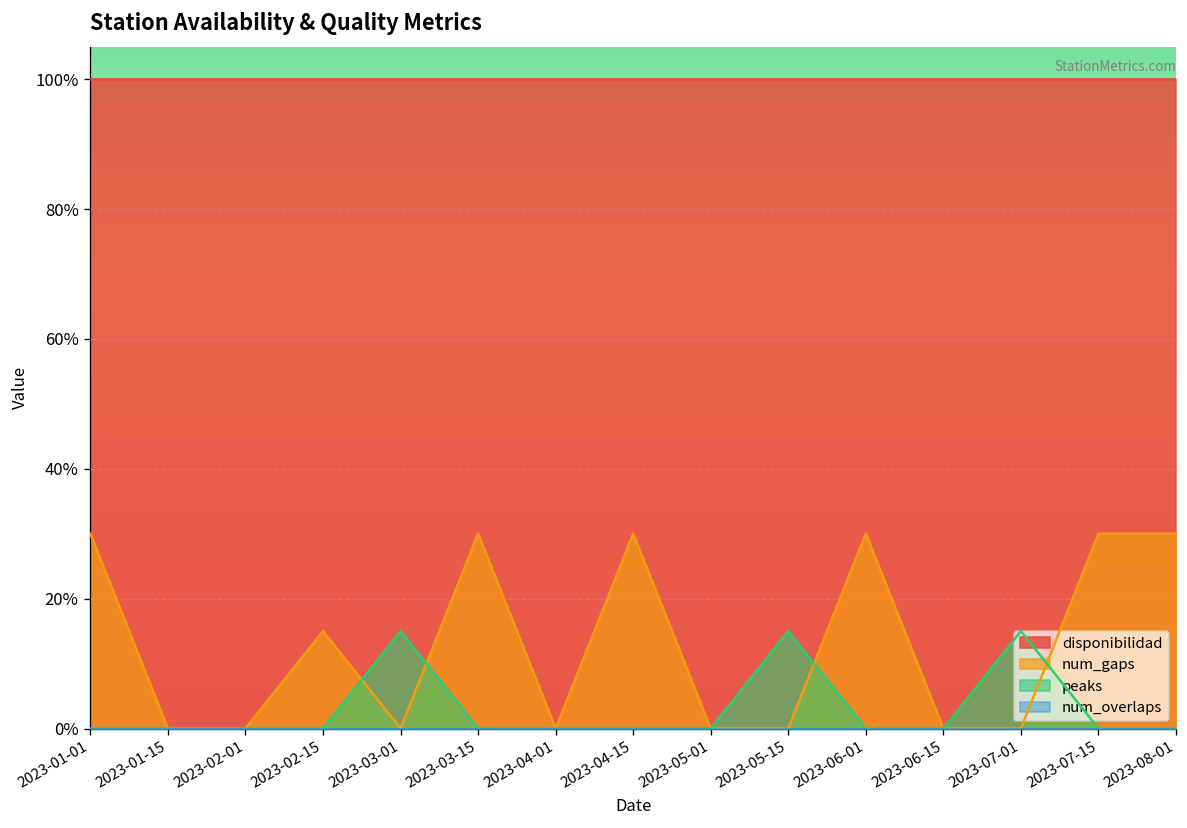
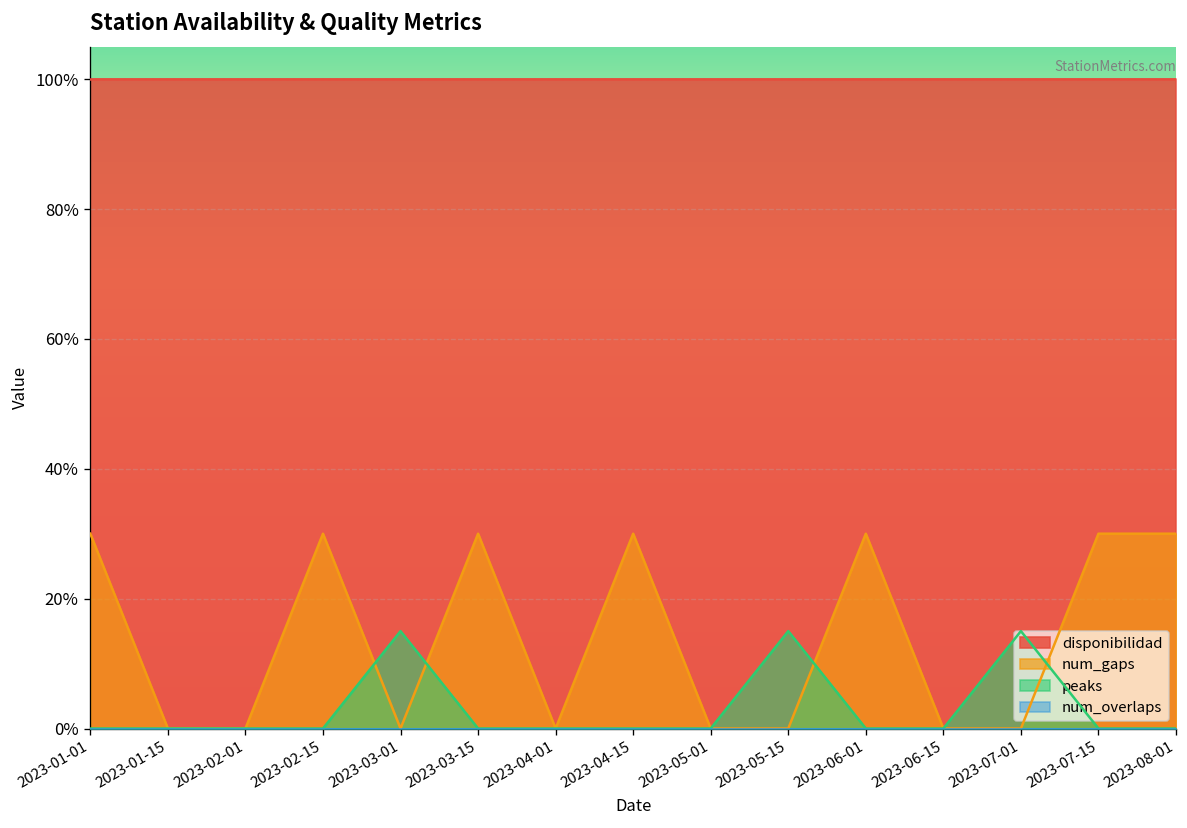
num_gaps, 2023-02-15: 15% -> 30%
